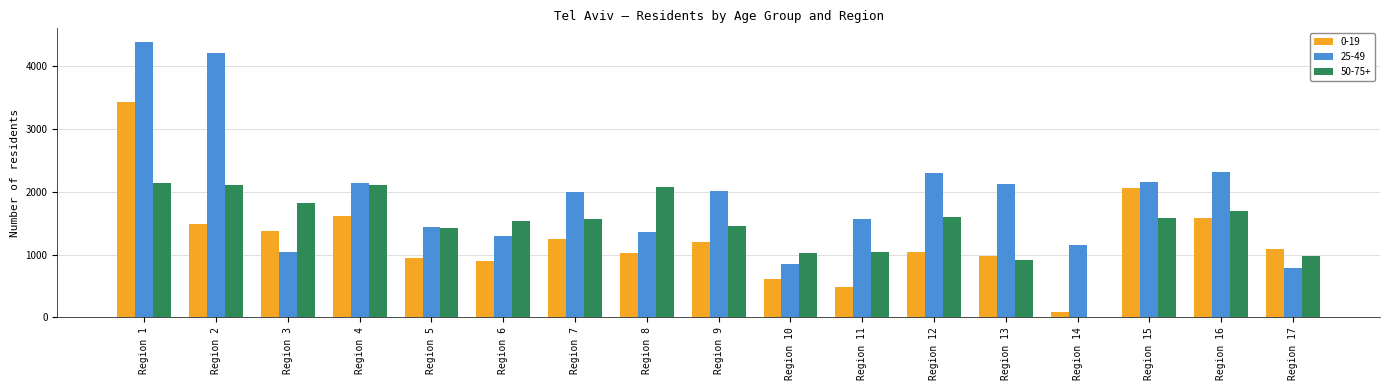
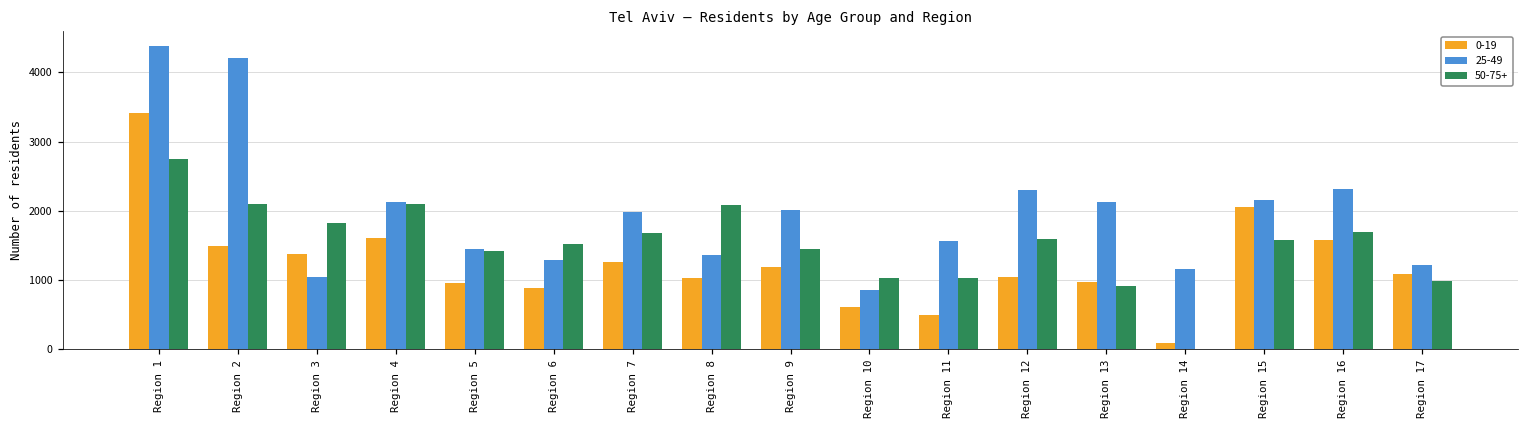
50-75+, Region 1: 2100 -> 2800
50-75+, Region 7: 1600 -> 1700
25-49, Region 17: 800 -> 1200
